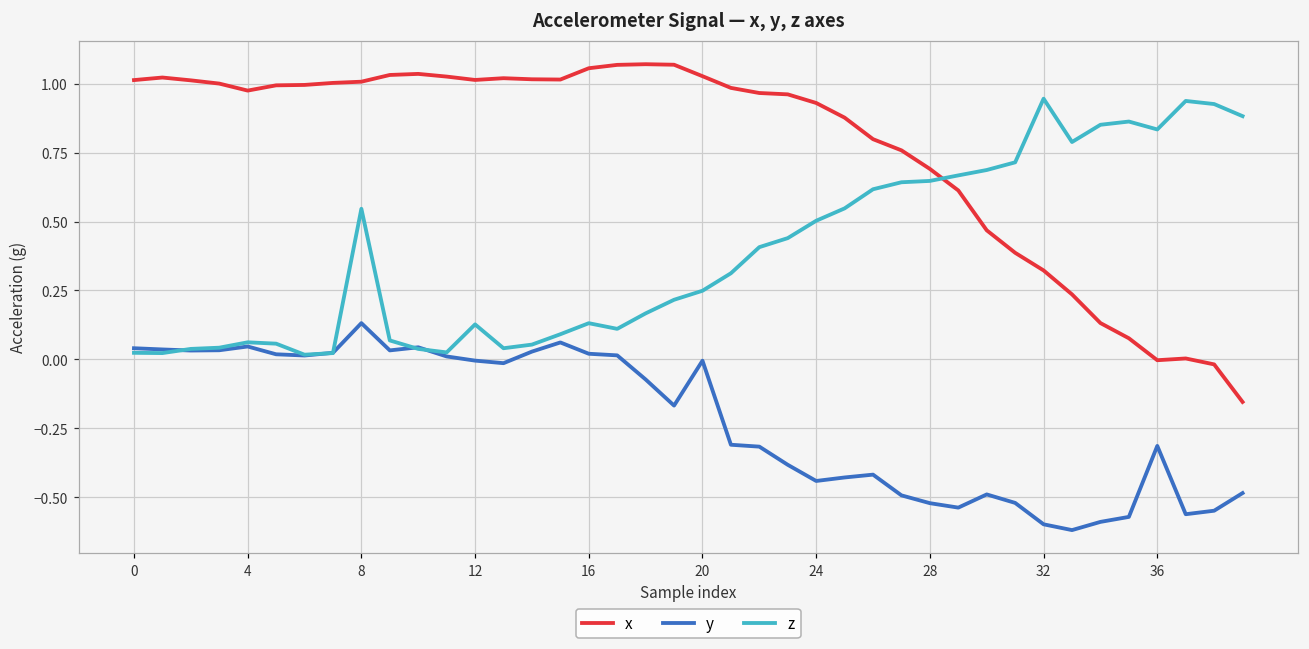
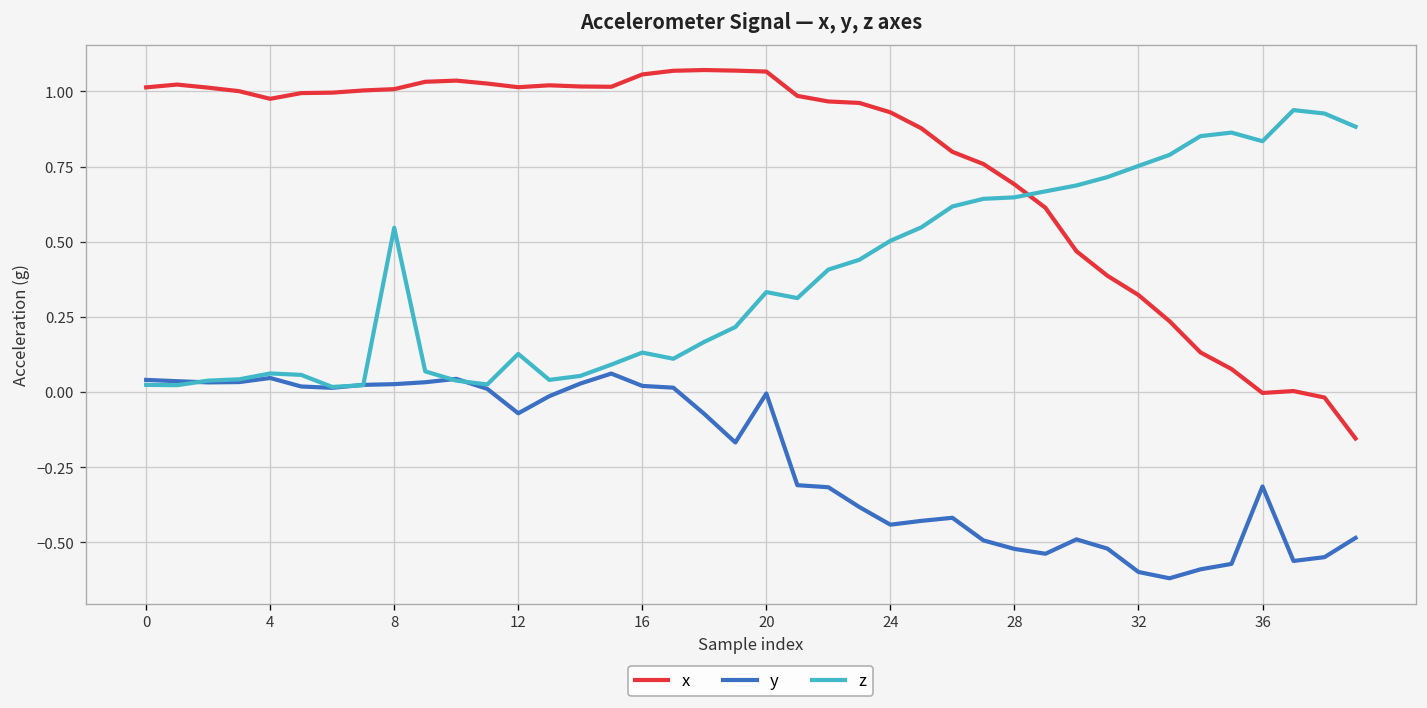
y, 8: 0.13 -> 0.03
y, 12: 0.00 -> -0.07
x, 20: 1.03 -> 1.07
z, 20: 0.25 -> 0.33
z, 32: 0.95 -> 0.75
